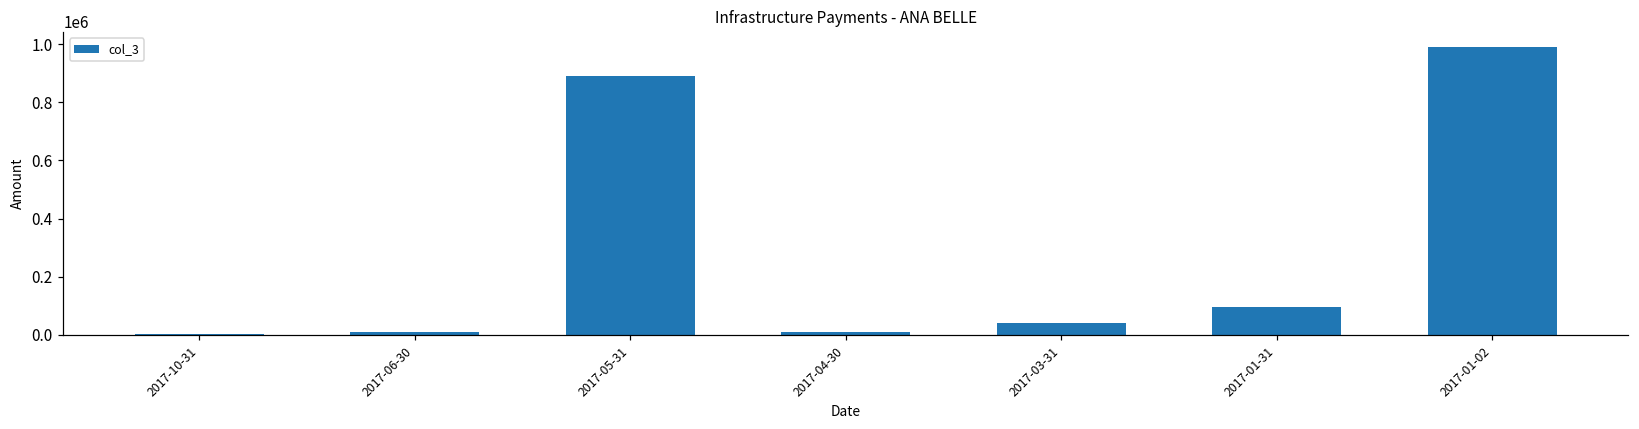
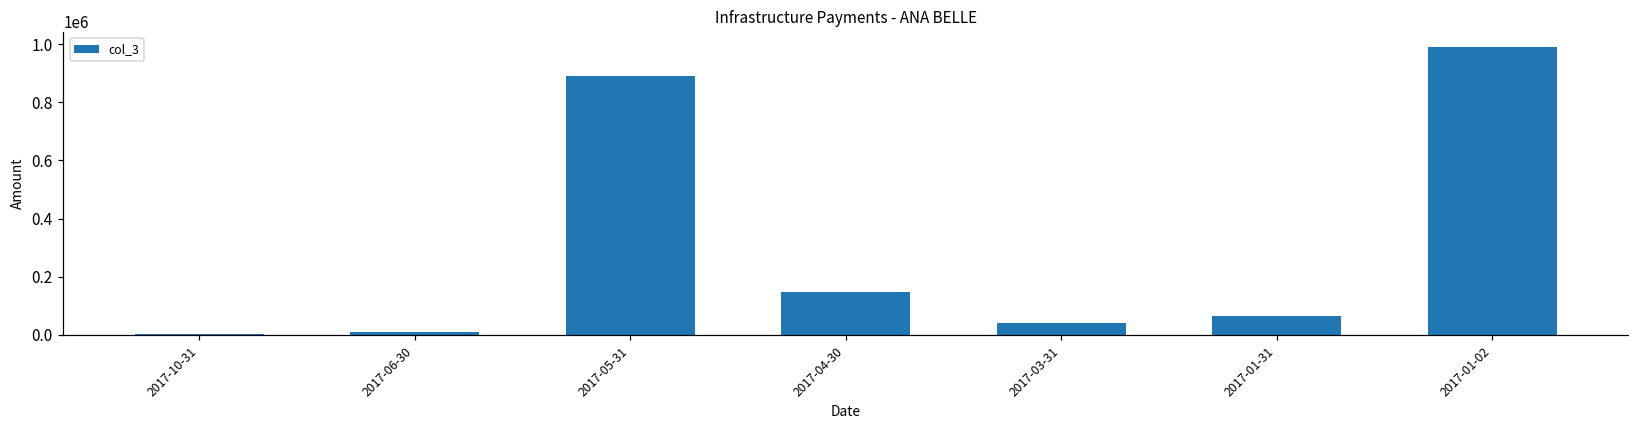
2017-04-30: 10000 -> 150000
2017-01-31: 100000 -> 70000
